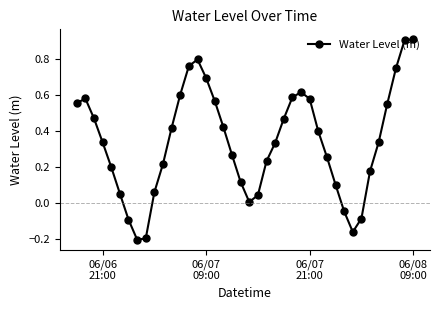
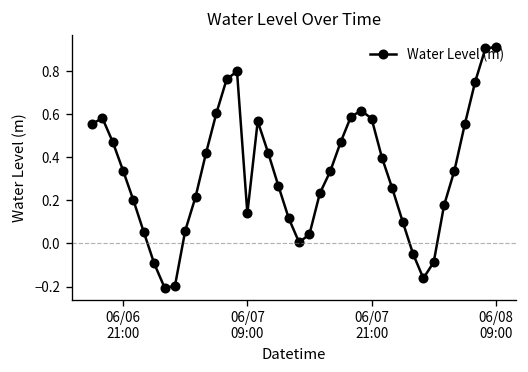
06/07 09:00: 0.70 -> 0.14
